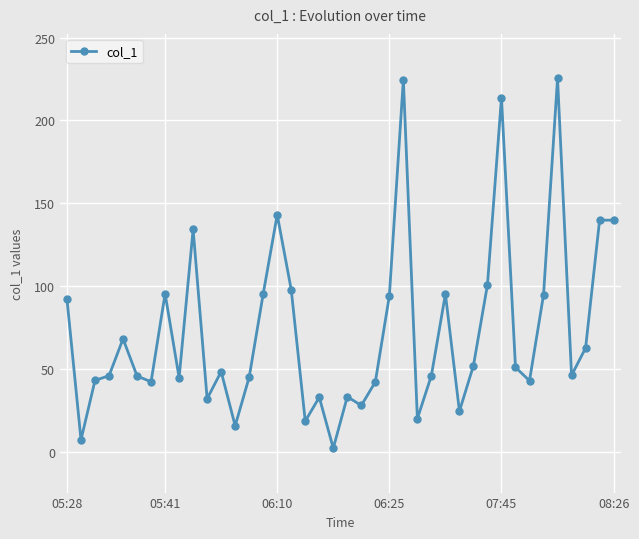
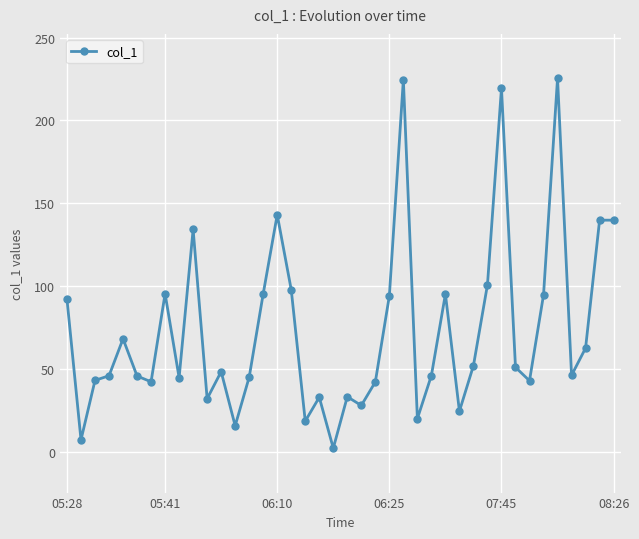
07:45: 214 -> 220
